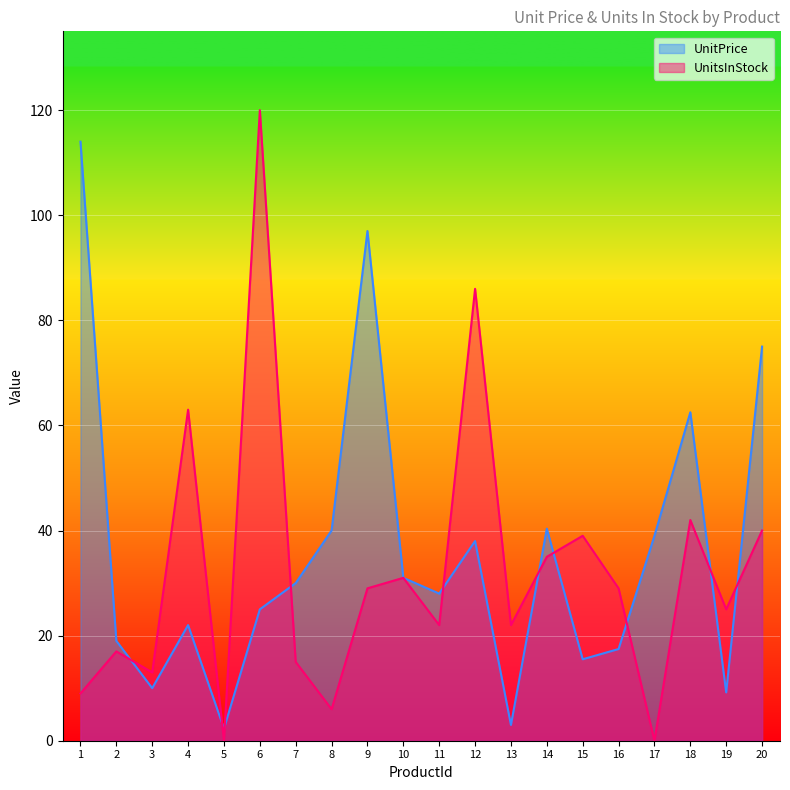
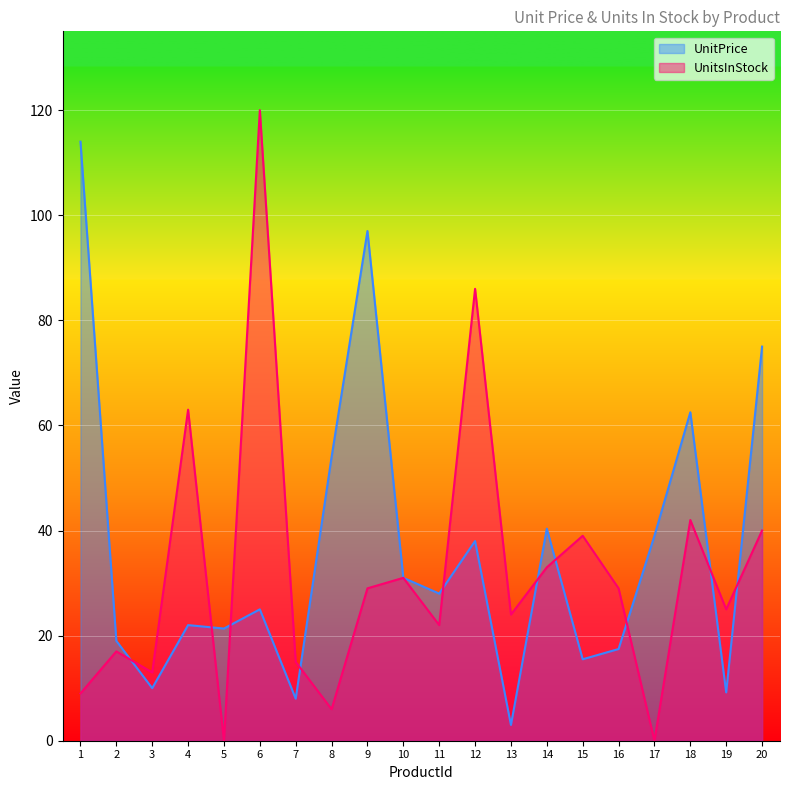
UnitPrice, 5: 2 -> 21
UnitPrice, 7: 30 -> 8
UnitPrice, 8: 40 -> 54
UnitsInStock, 13: 22 -> 24
UnitsInStock, 14: 35 -> 33
